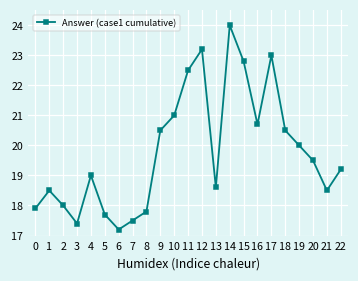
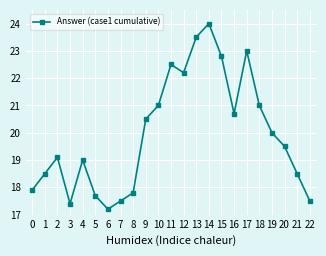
2: 18.0 -> 19.1
12: 23.2 -> 22.2
13: 18.6 -> 23.5
18: 20.5 -> 21.0
22: 19.2 -> 17.5
